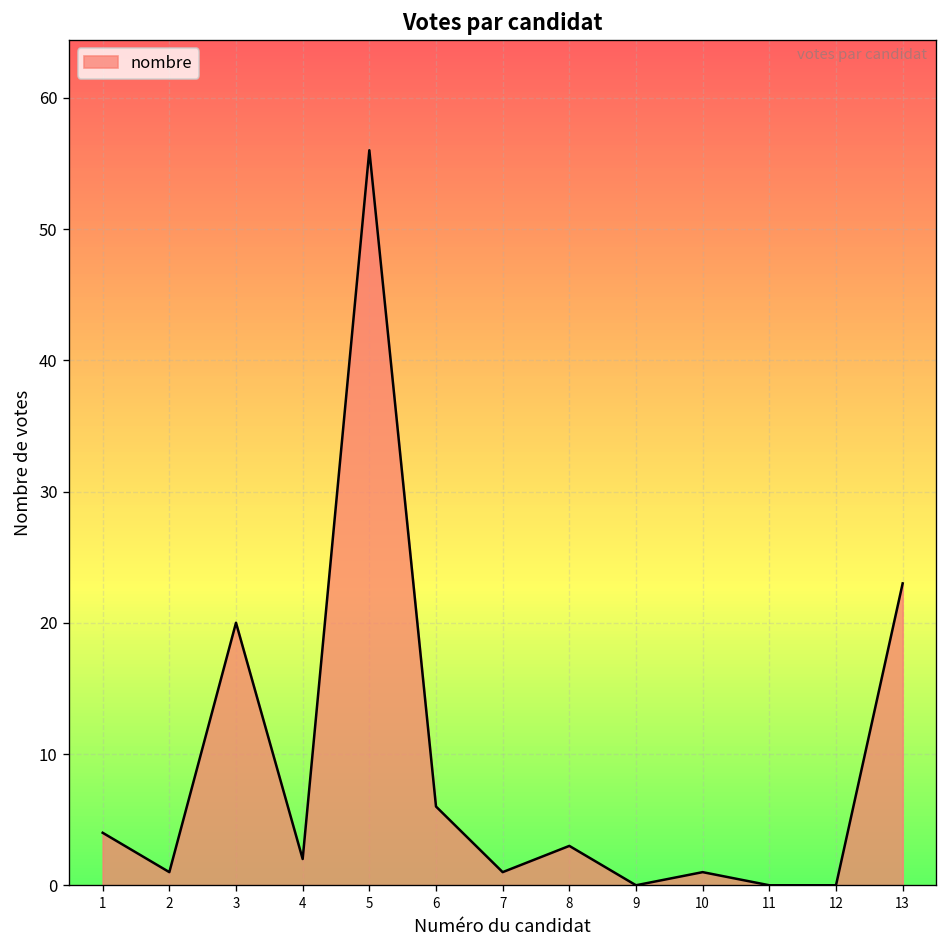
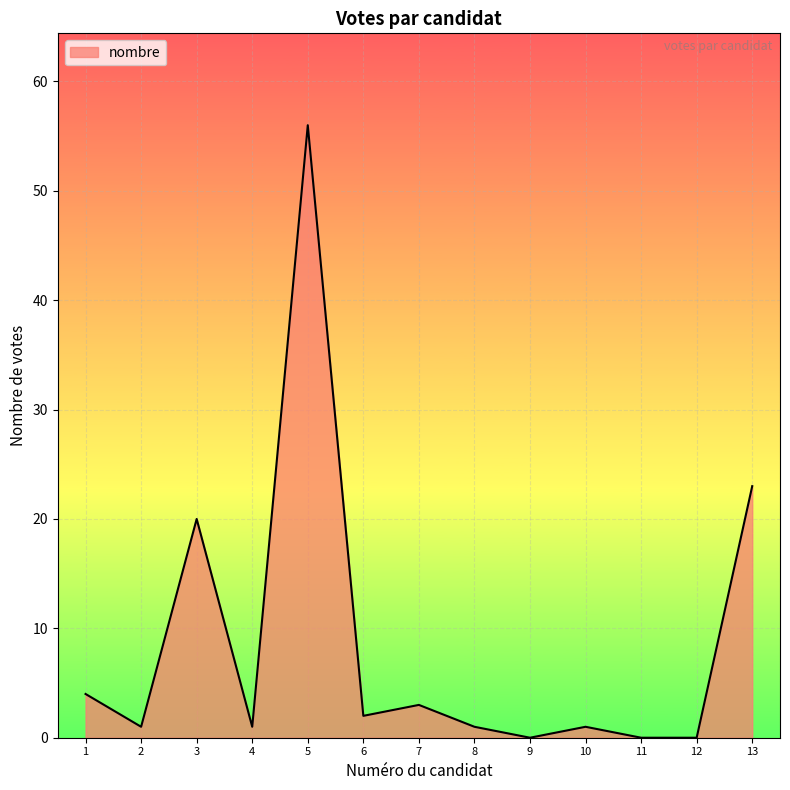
4: 2 -> 1
6: 6 -> 2
7: 1 -> 3
8: 3 -> 1
